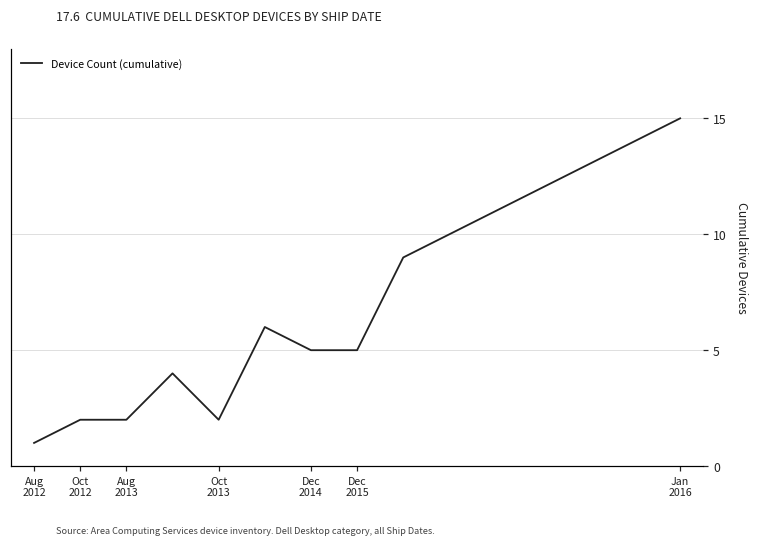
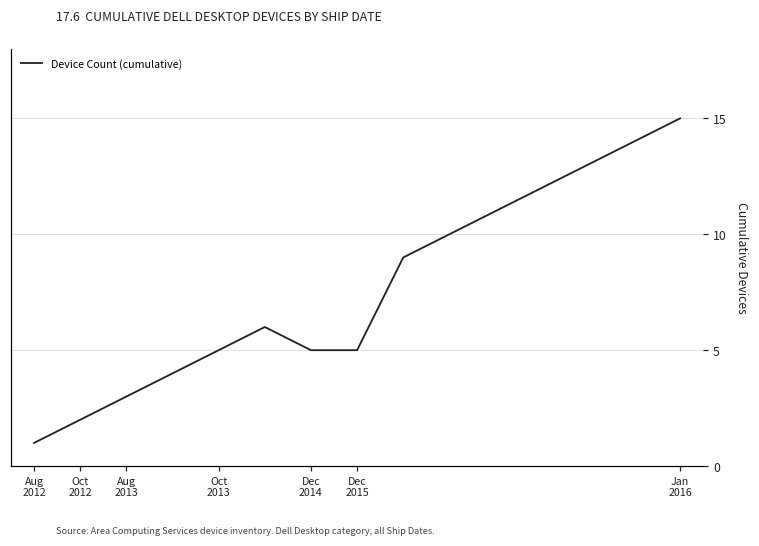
Aug 2013: 2 -> 3
Oct 2013: 2 -> 5
